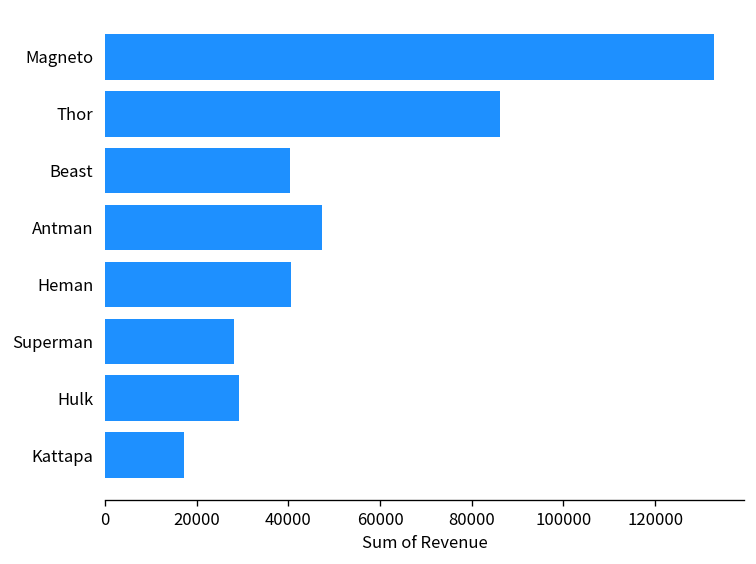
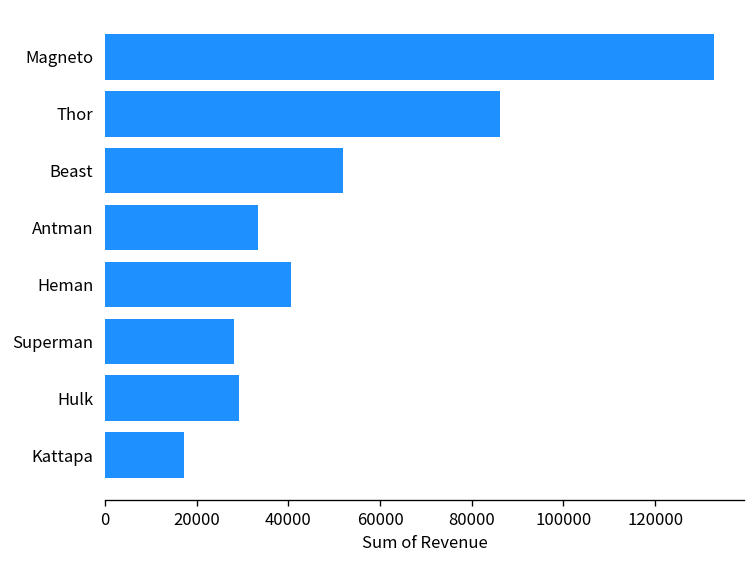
Beast: 40000 -> 52000
Antman: 47000 -> 33000
